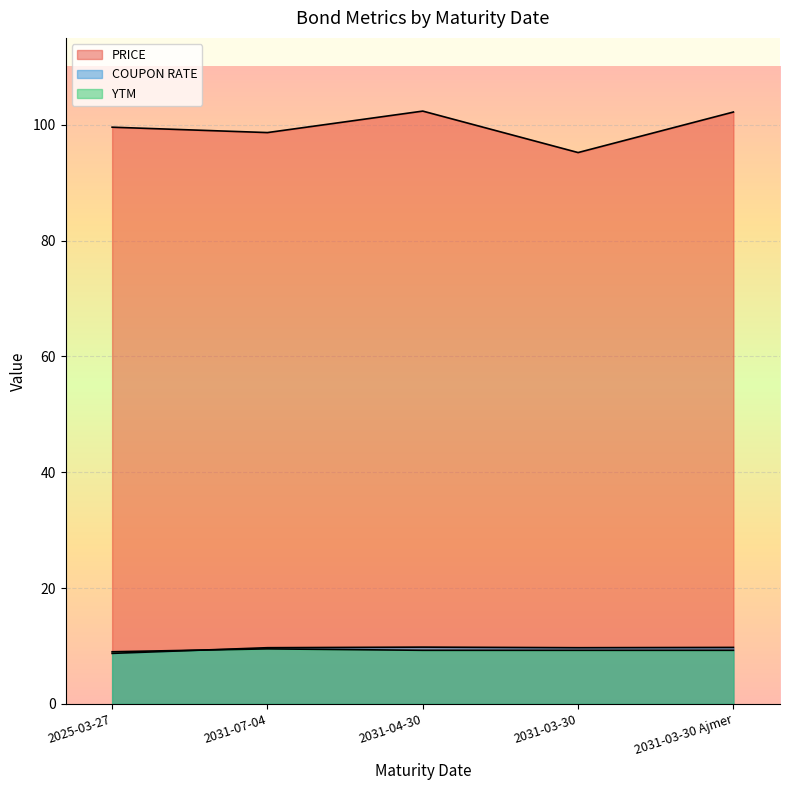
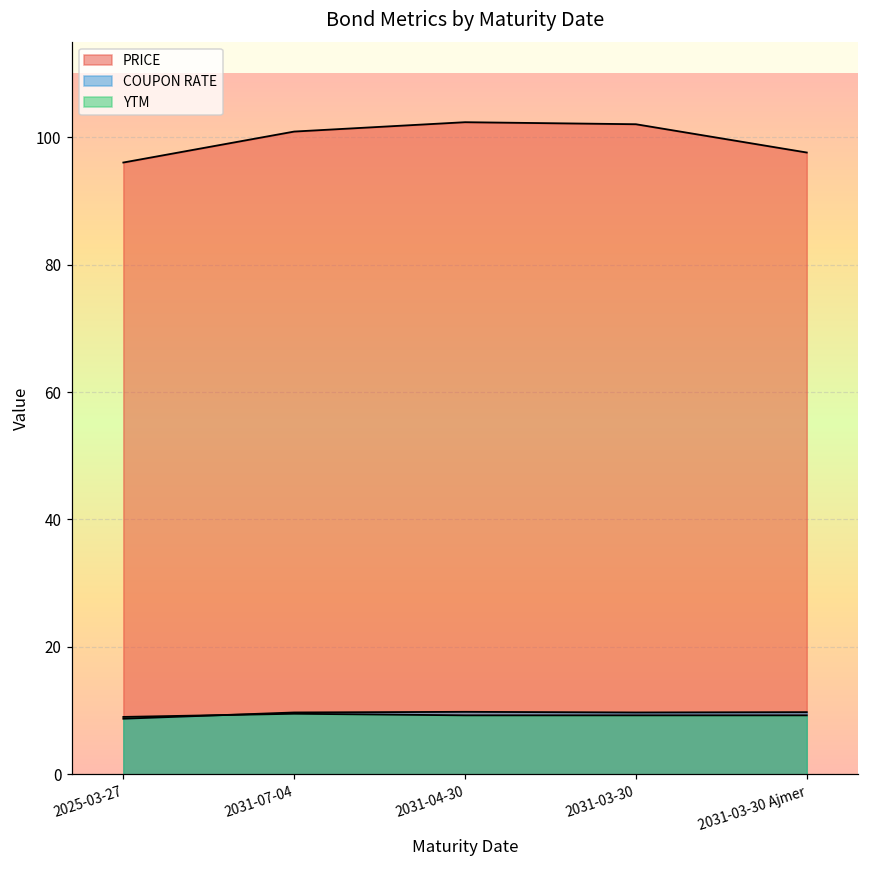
PRICE, 2025-03-27: 100 -> 96
PRICE, 2031-07-04: 99 -> 101
PRICE, 2031-03-30: 95 -> 102
PRICE, 2031-03-30 Ajmer: 102 -> 98
